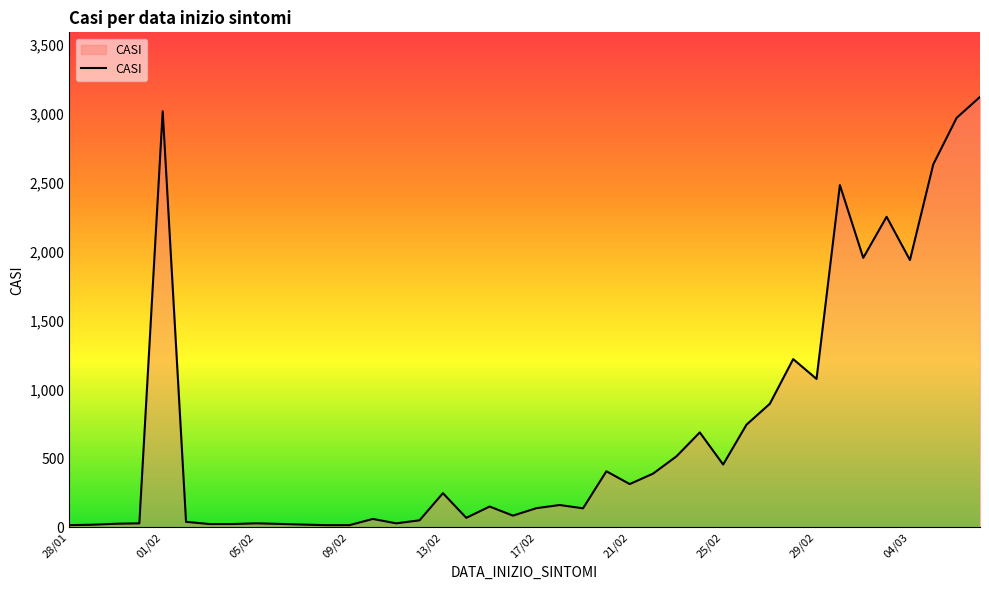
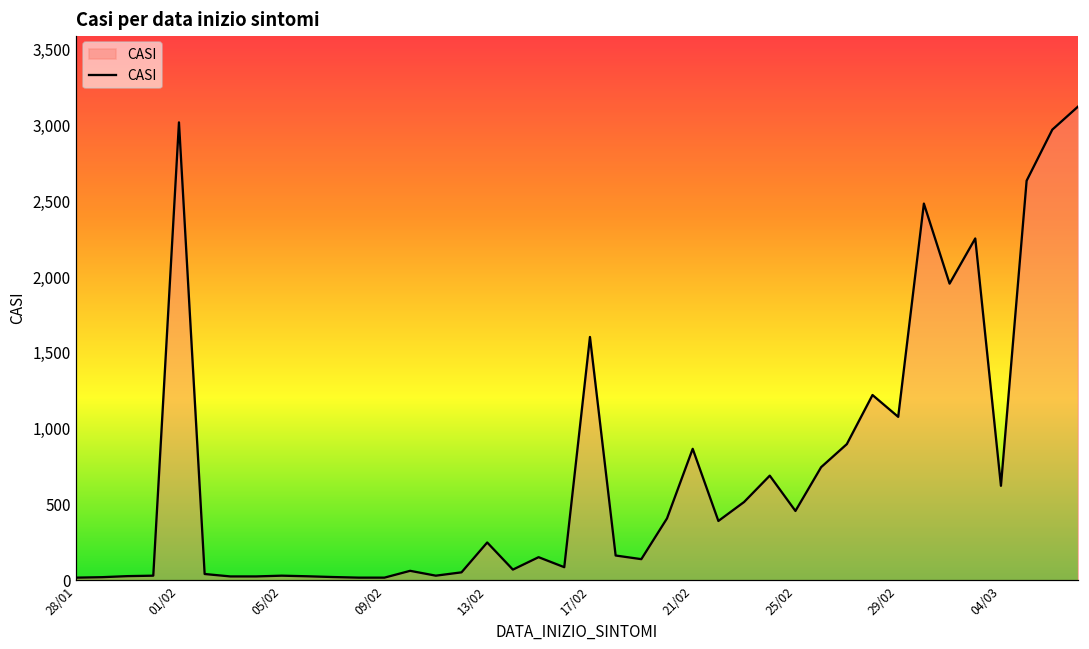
17/02: 140 -> 1,610
21/02: 320 -> 870
04/03: 1,940 -> 620
